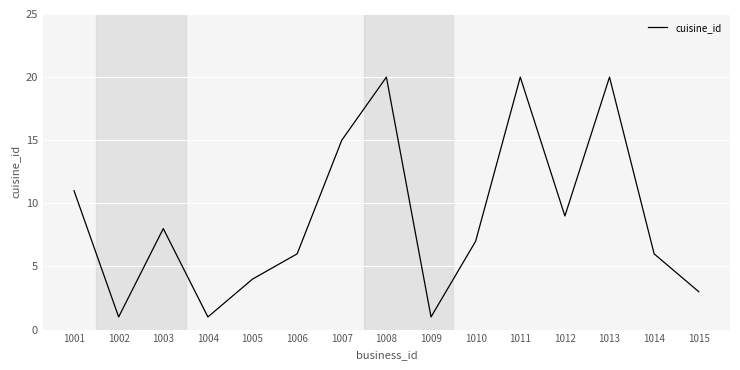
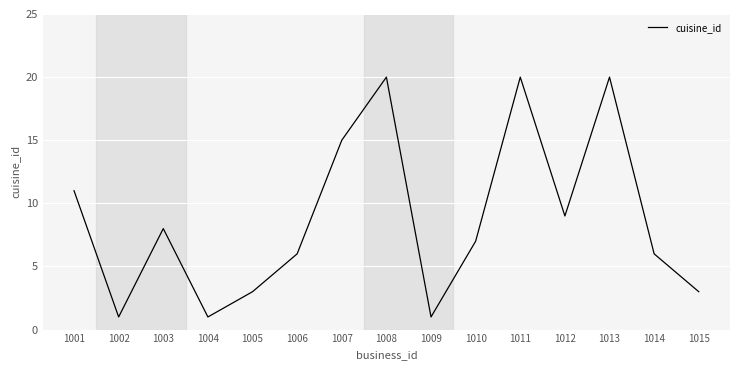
1005: 4 -> 3
